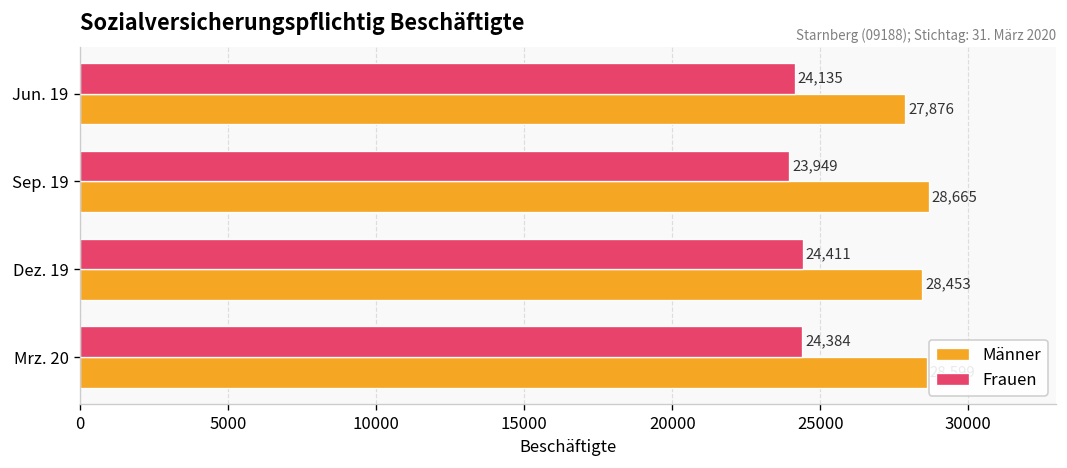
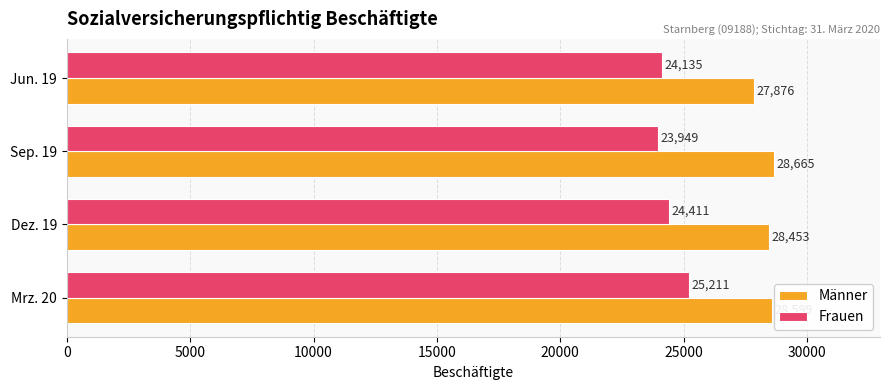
Frauen, Mrz. 20: 24,384 -> 25,211
